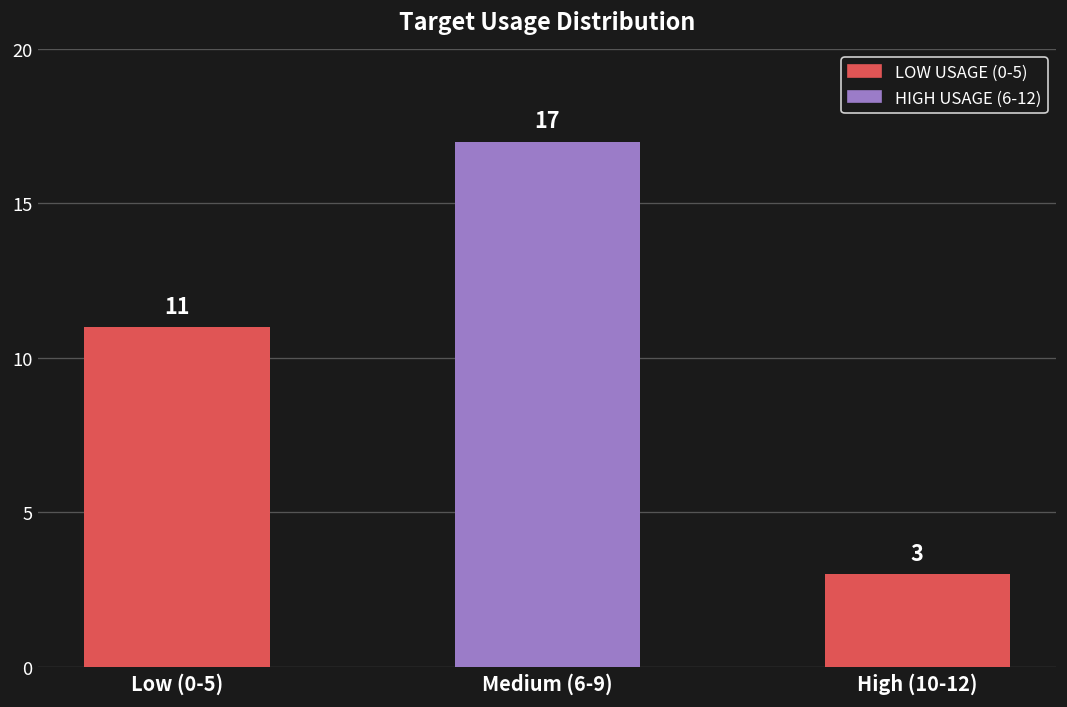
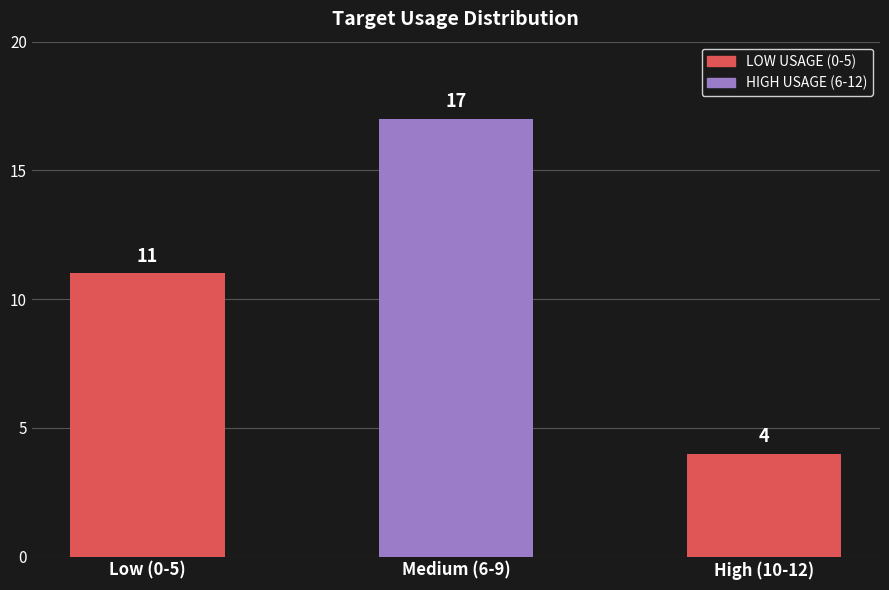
High (10-12): 3 -> 4
